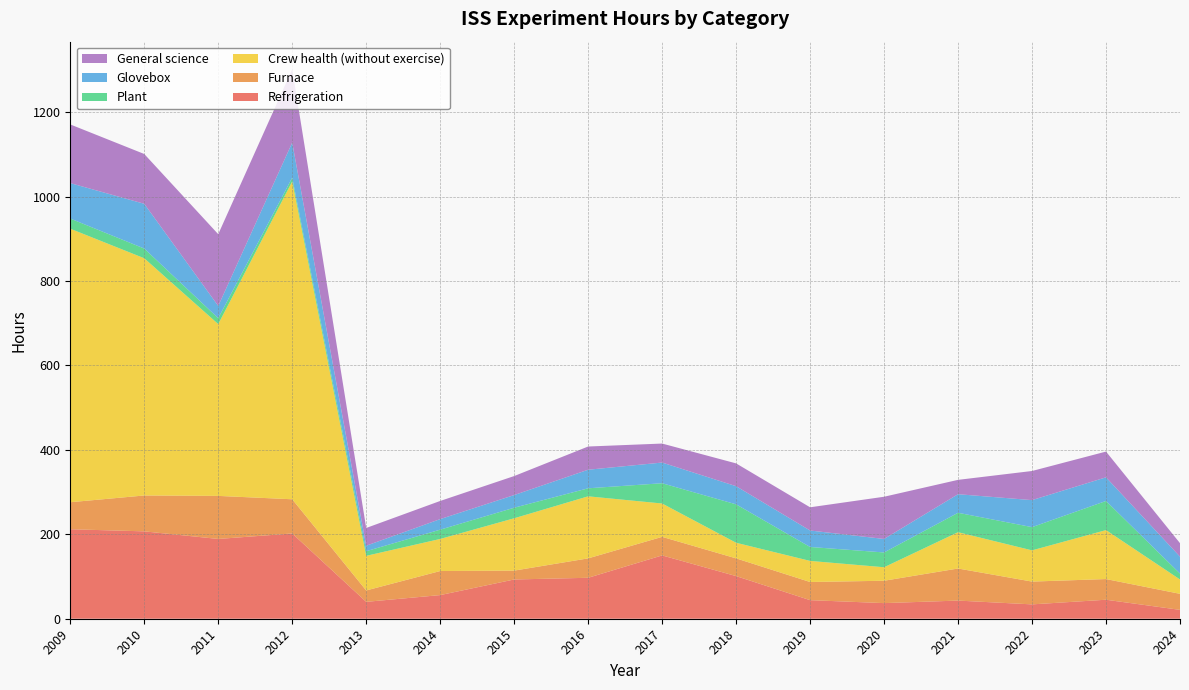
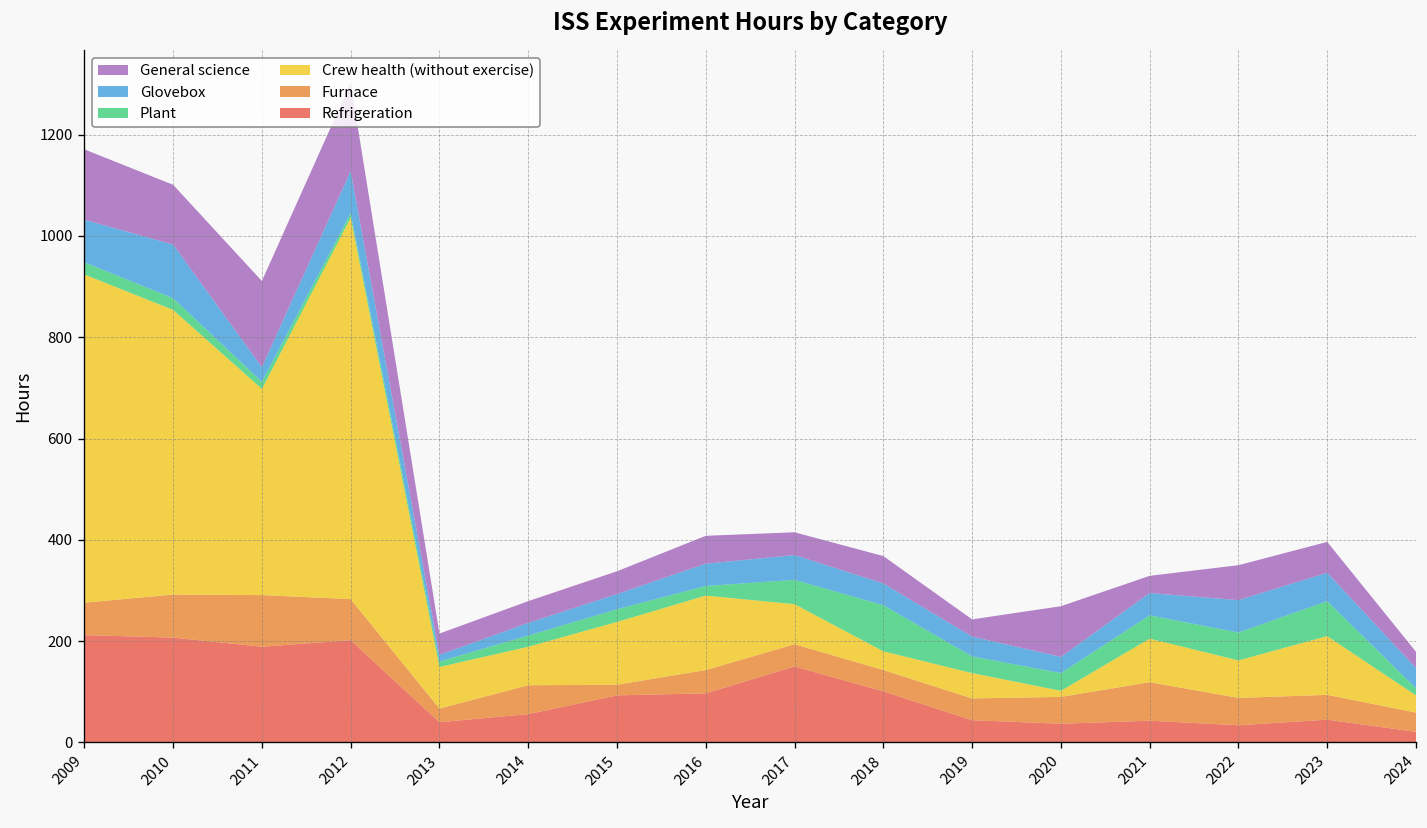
General science, 2019: 60 -> 30
Crew health (without exercise), 2020: 30 -> 10
